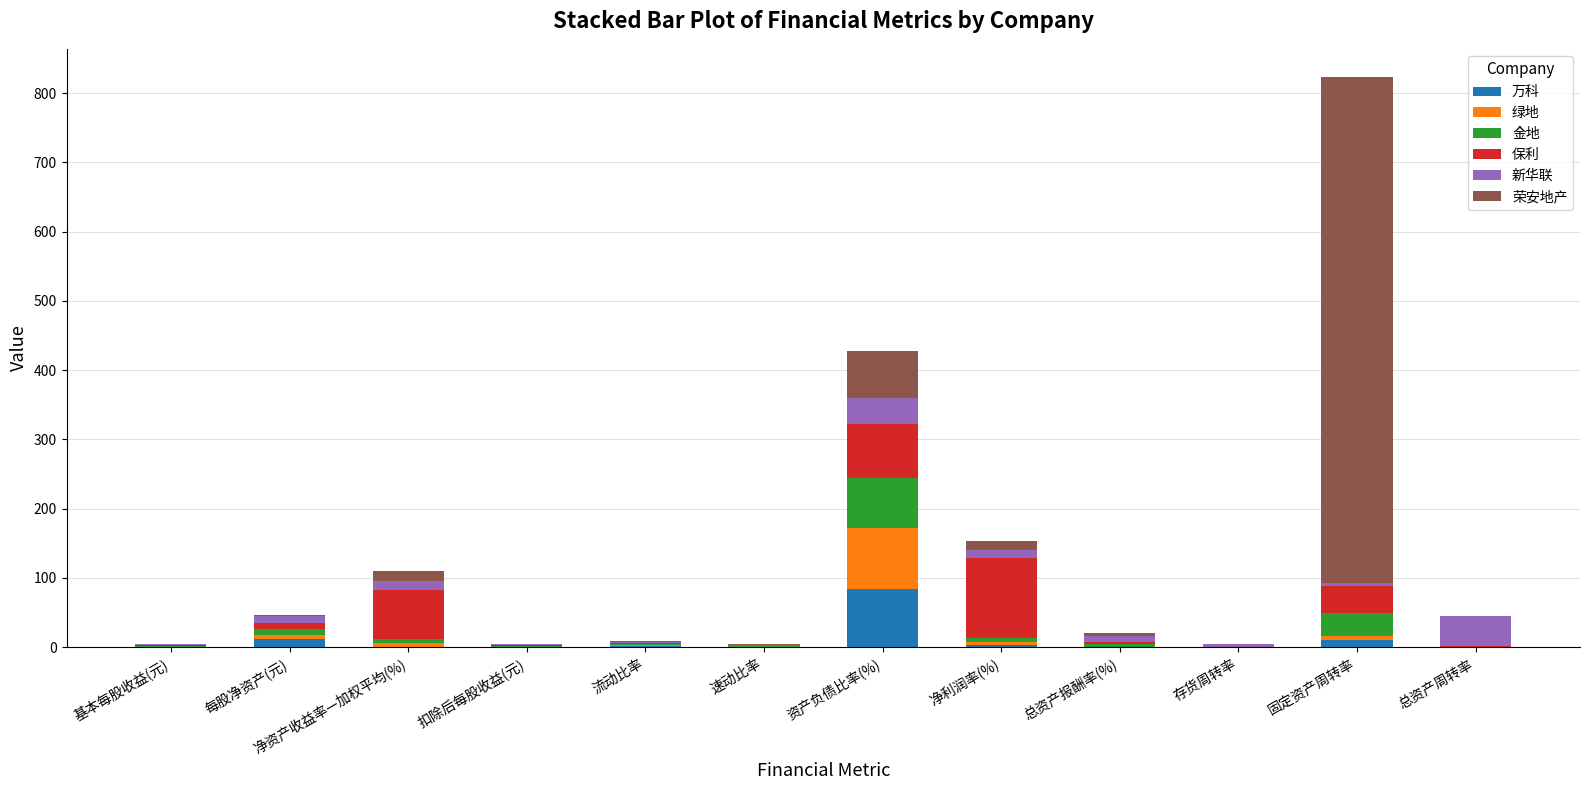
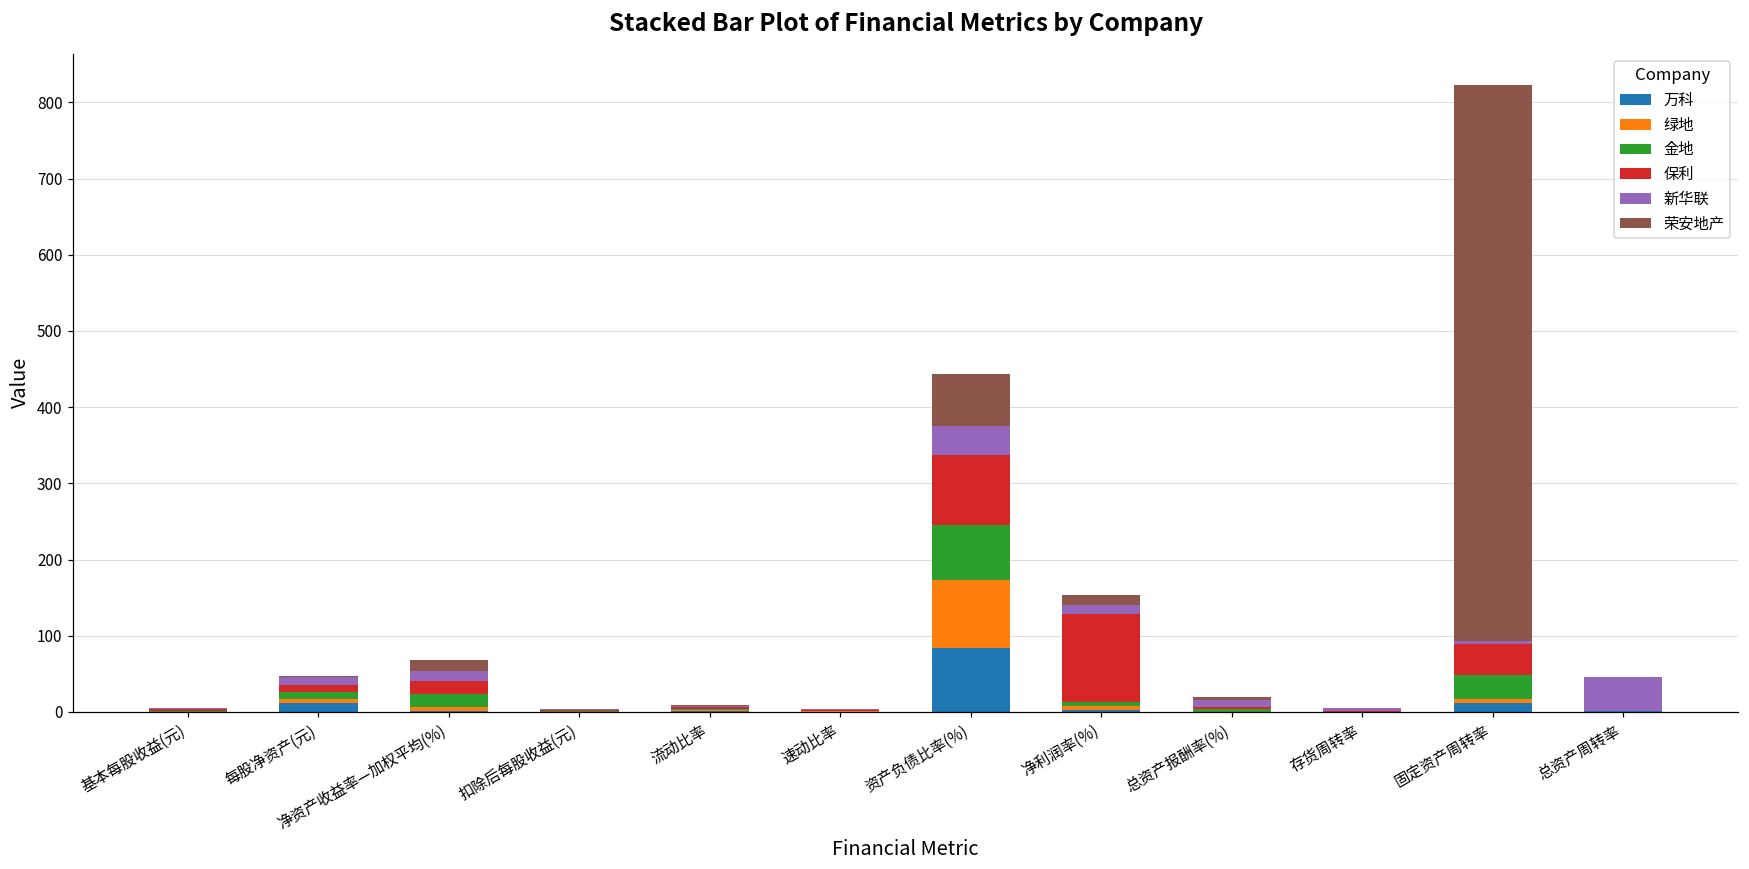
金地, 净资产收益率—加权平均(%): 10 -> 20
保利, 净资产收益率—加权平均(%): 70 -> 20
保利, 资产负债比率(%): 80 -> 90
